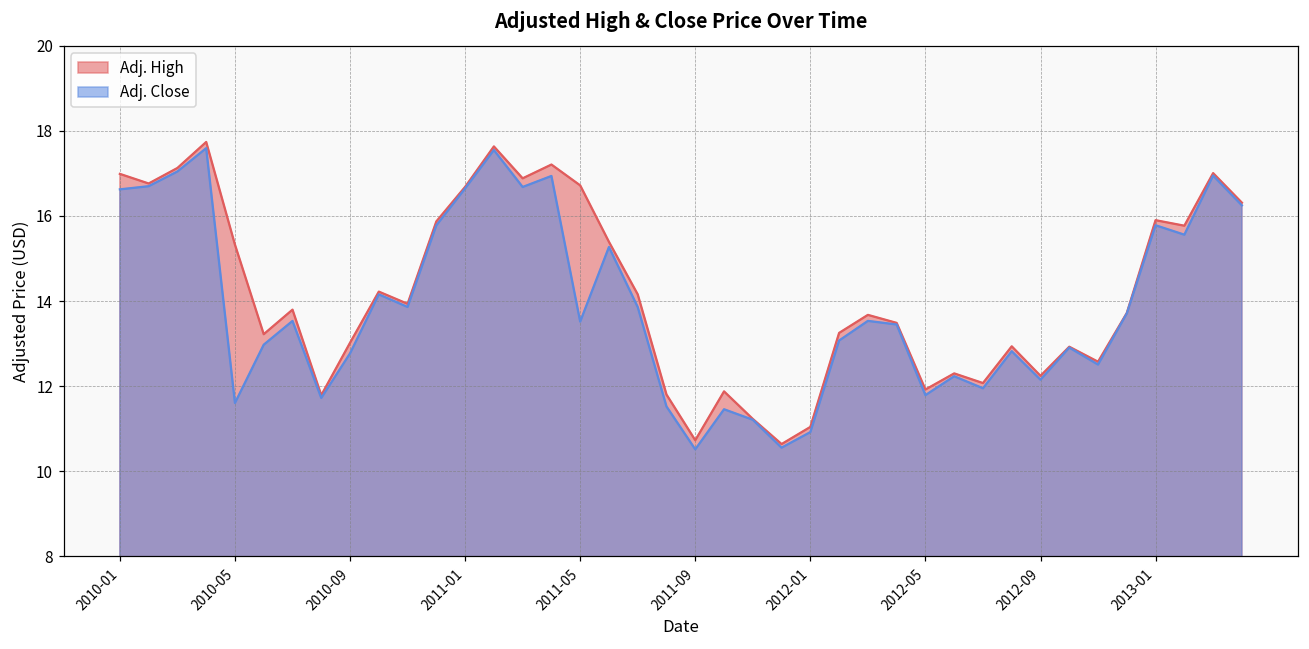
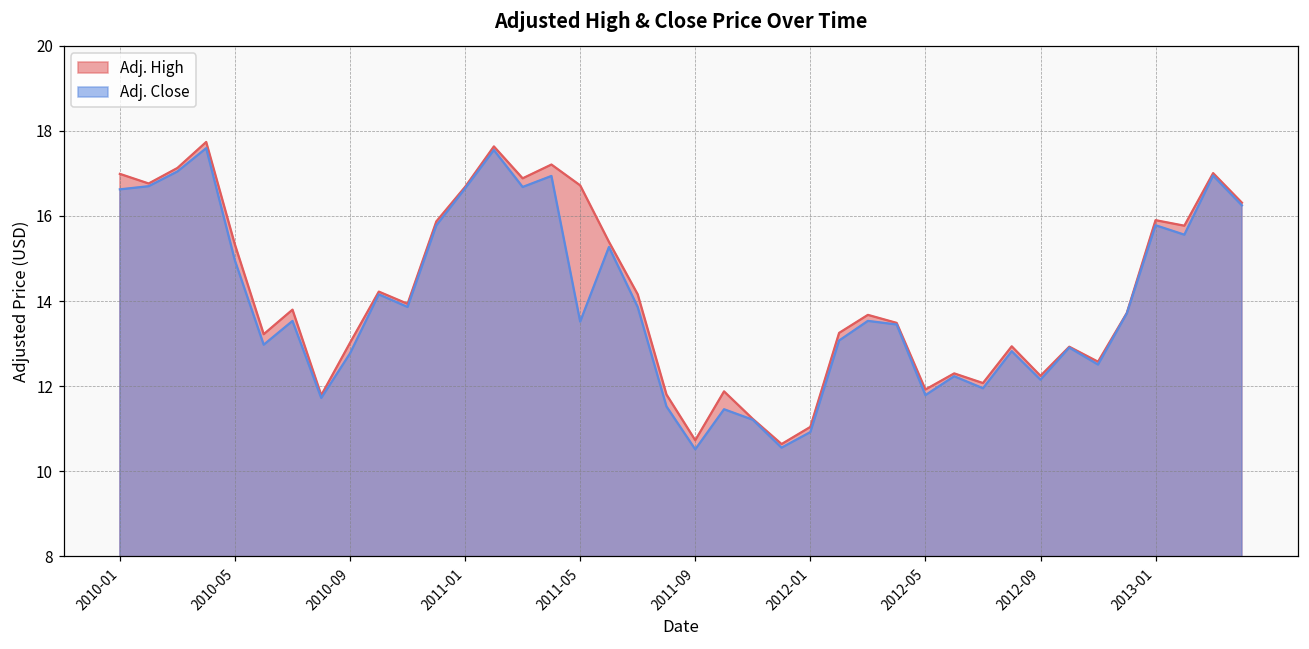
Adj. Close, 2010-05: 11.6 -> 15.0
